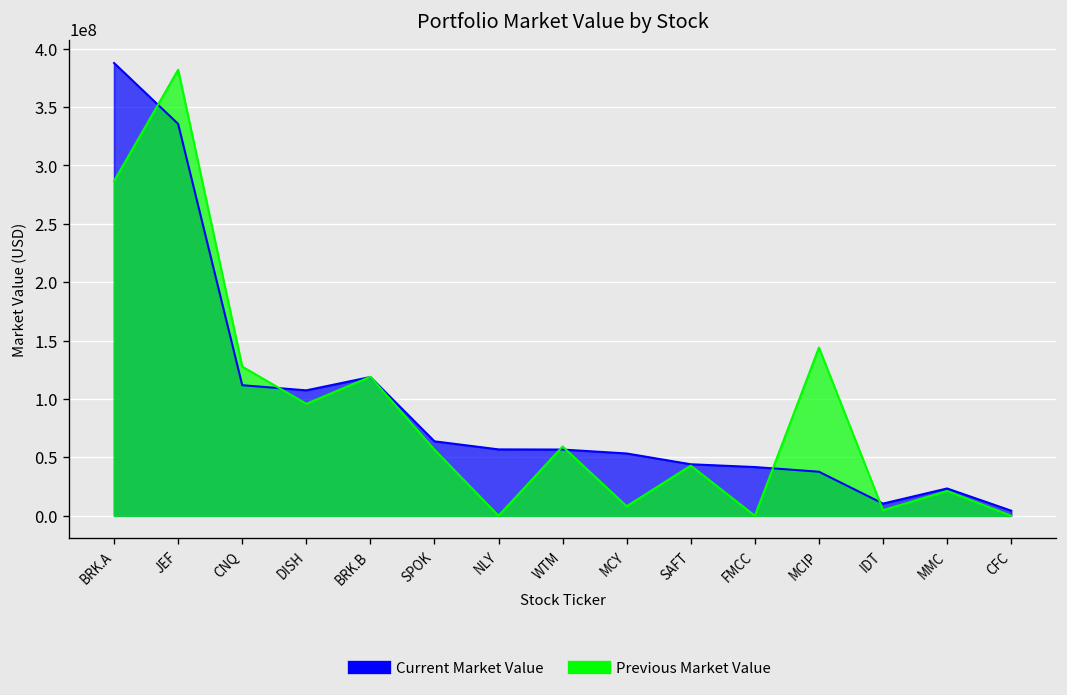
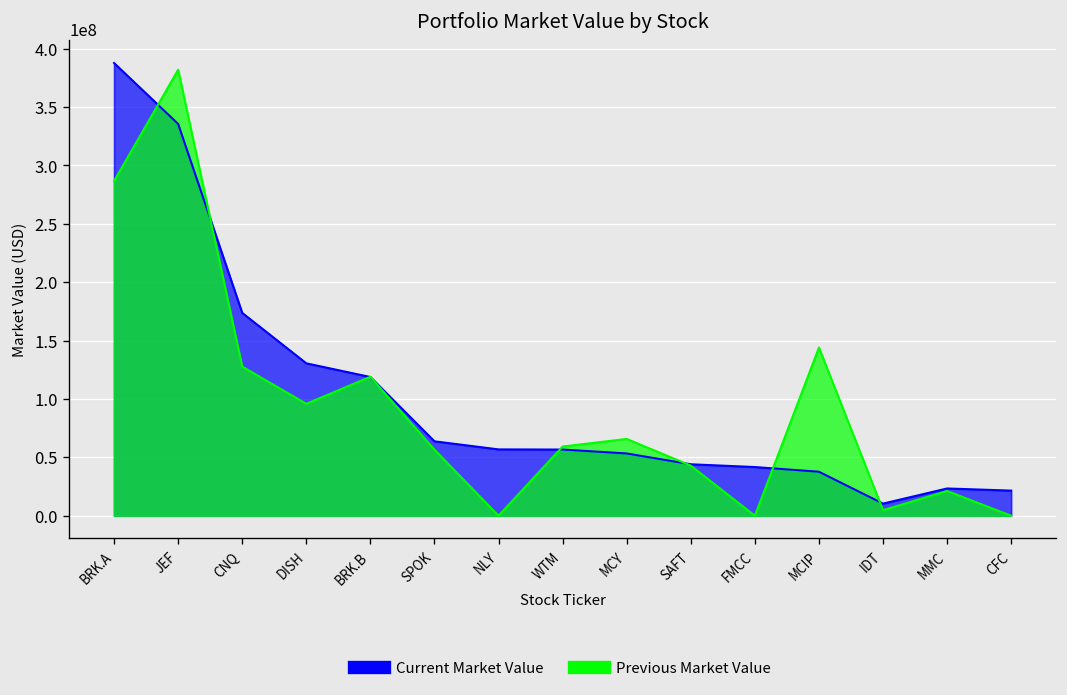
Current Market Value, CNQ: 110000000 -> 170000000
Current Market Value, DISH: 110000000 -> 130000000
Previous Market Value, MCY: 10000000 -> 70000000
Current Market Value, CFC: 0 -> 20000000
